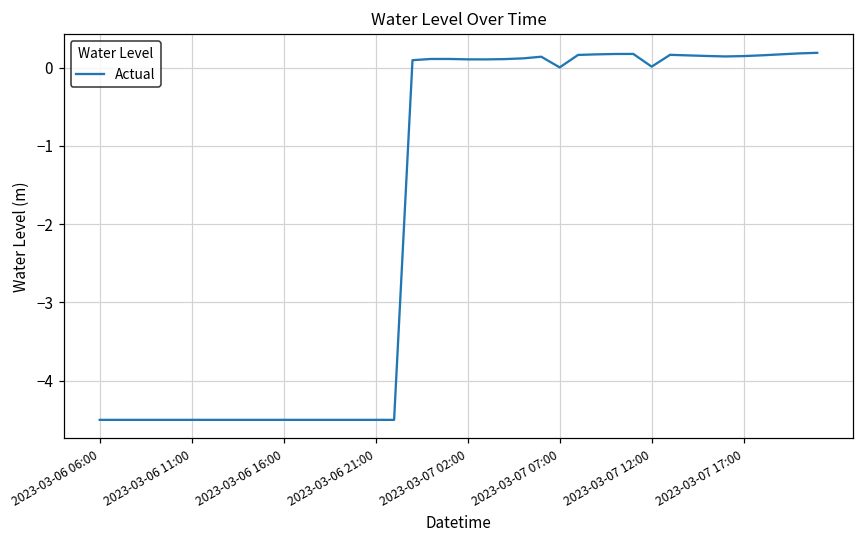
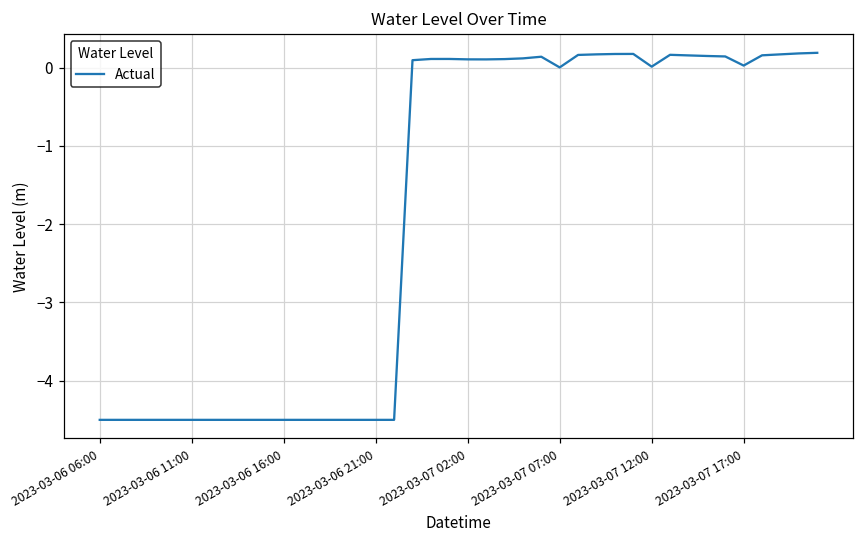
2023-03-07 17:00: 0.1 -> 0.0
